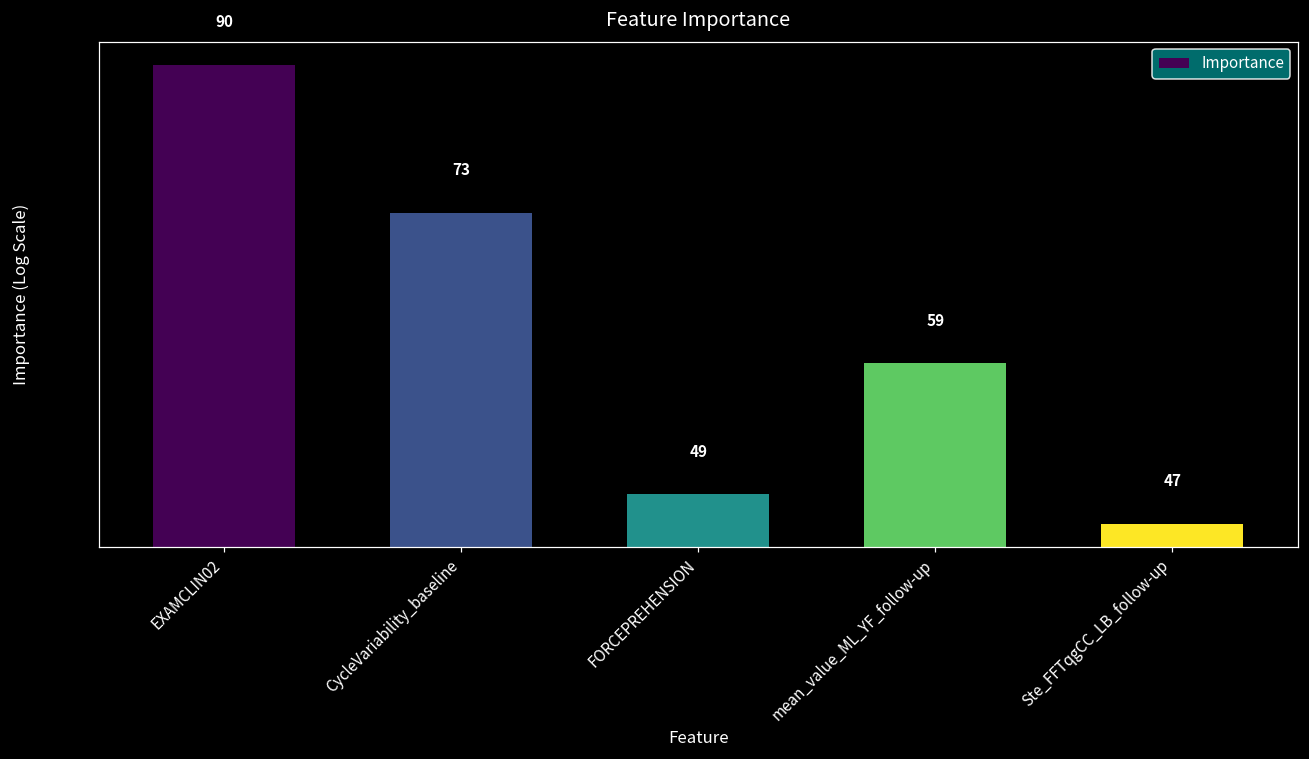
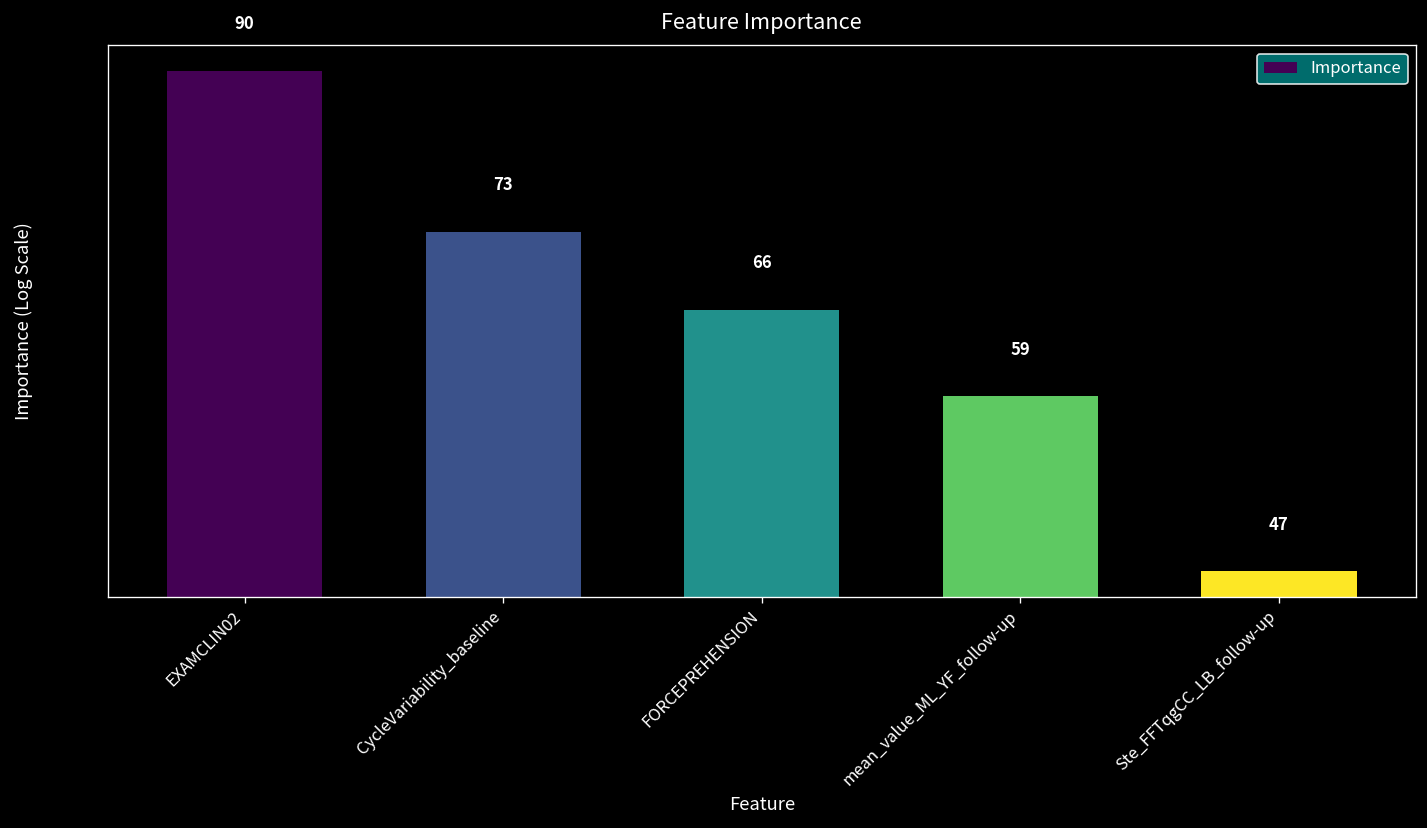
FORCEPREHENSION: 49 -> 66
